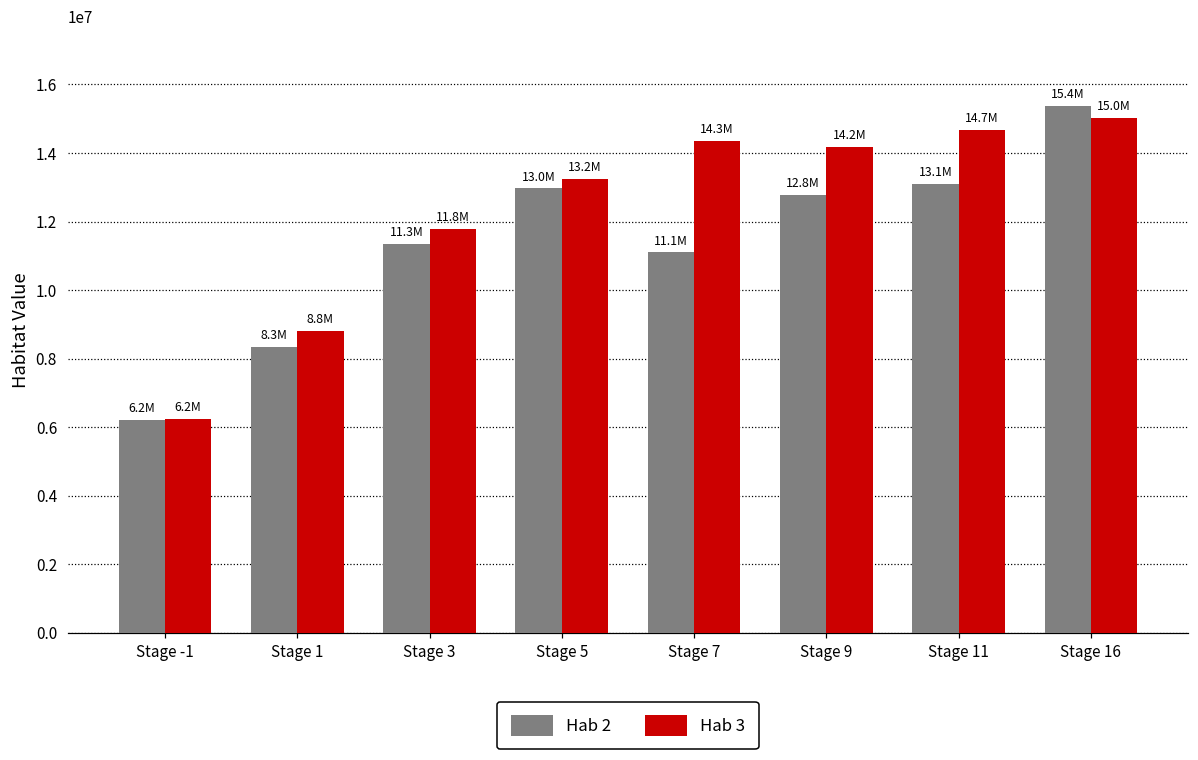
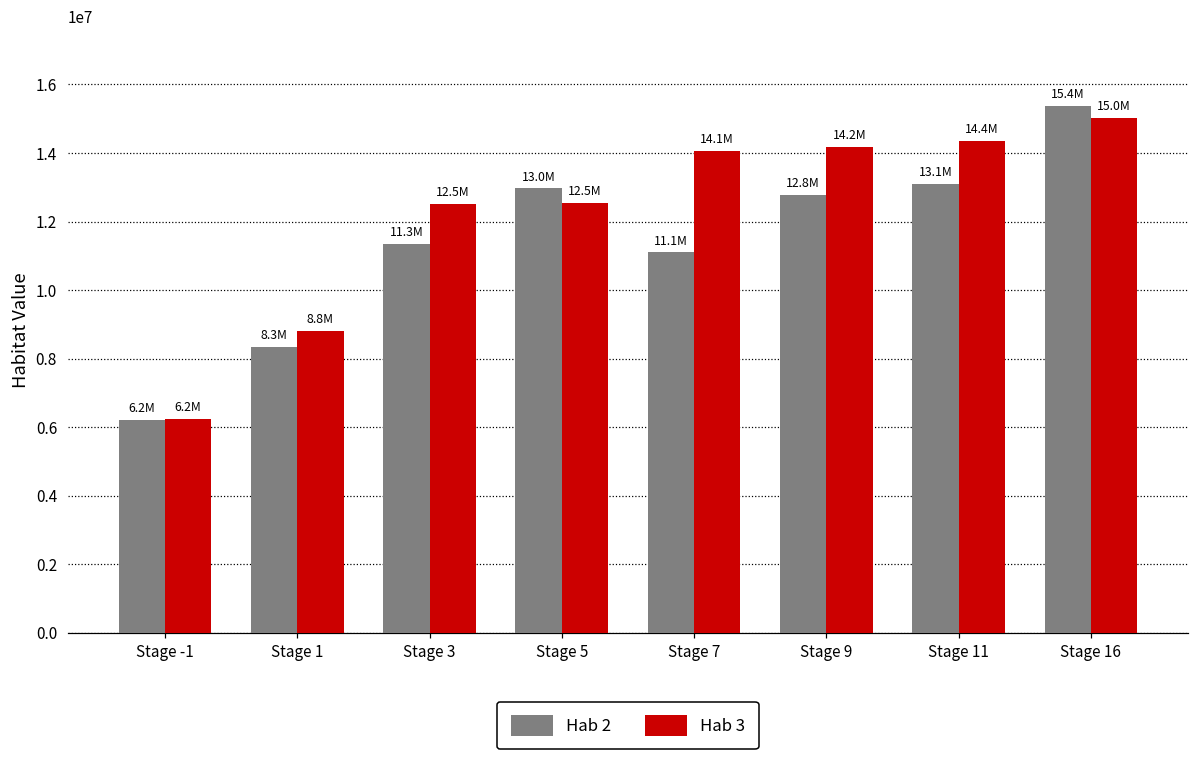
Hab 3, Stage 3: 11.8M -> 12.5M
Hab 3, Stage 5: 13.2M -> 12.5M
Hab 3, Stage 7: 14.3M -> 14.1M
Hab 3, Stage 11: 14.7M -> 14.4M
